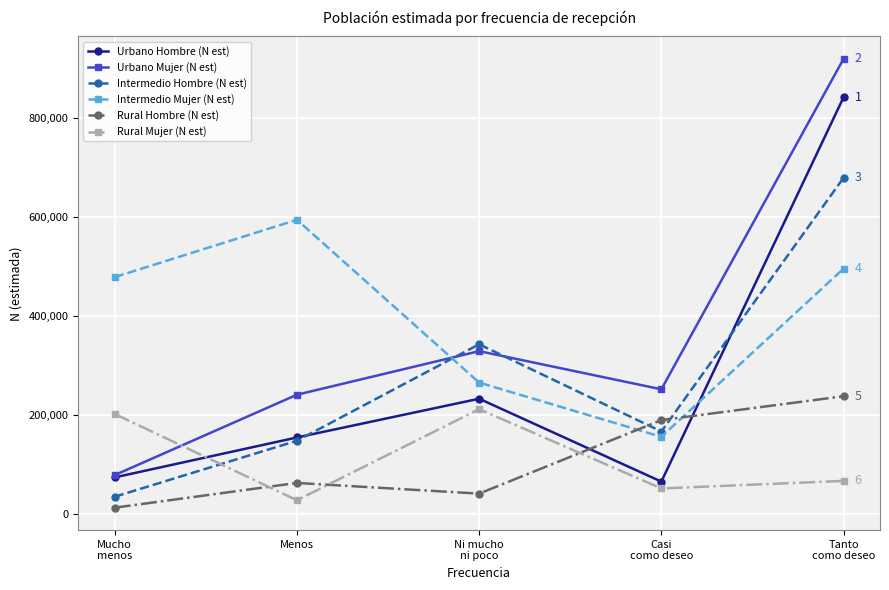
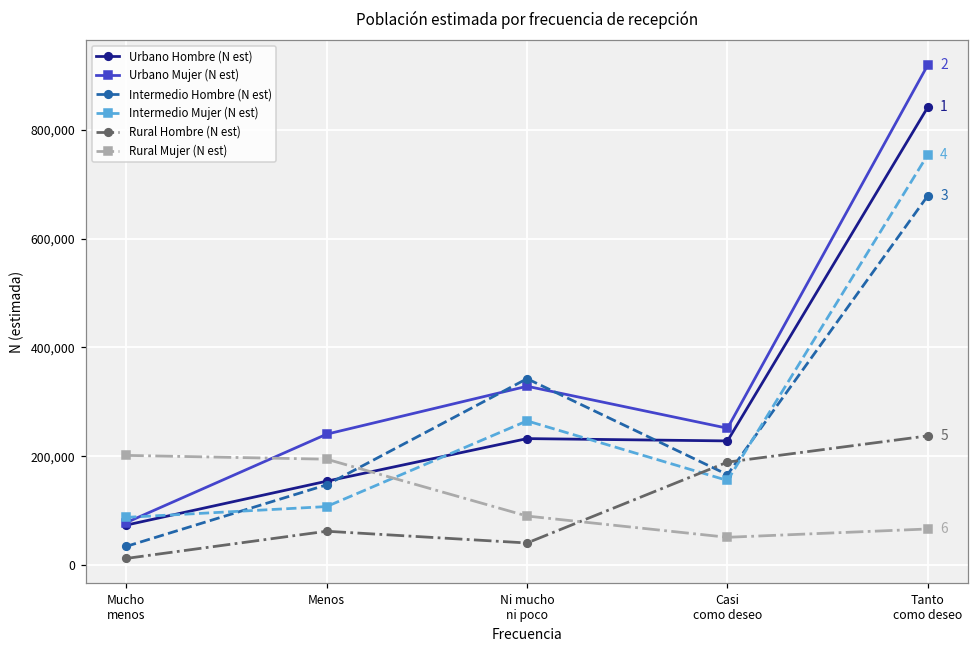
Intermedio Mujer (N est), Mucho menos: 480,000 -> 90,000
Intermedio Mujer (N est), Menos: 590,000 -> 110,000
Rural Mujer (N est), Menos: 30,000 -> 190,000
Rural Mujer (N est), Ni mucho ni poco: 210,000 -> 90,000
Urbano Hombre (N est), Casi como deseo: 60,000 -> 230,000
Intermedio Mujer (N est), Tanto como deseo: 500,000 -> 750,000
